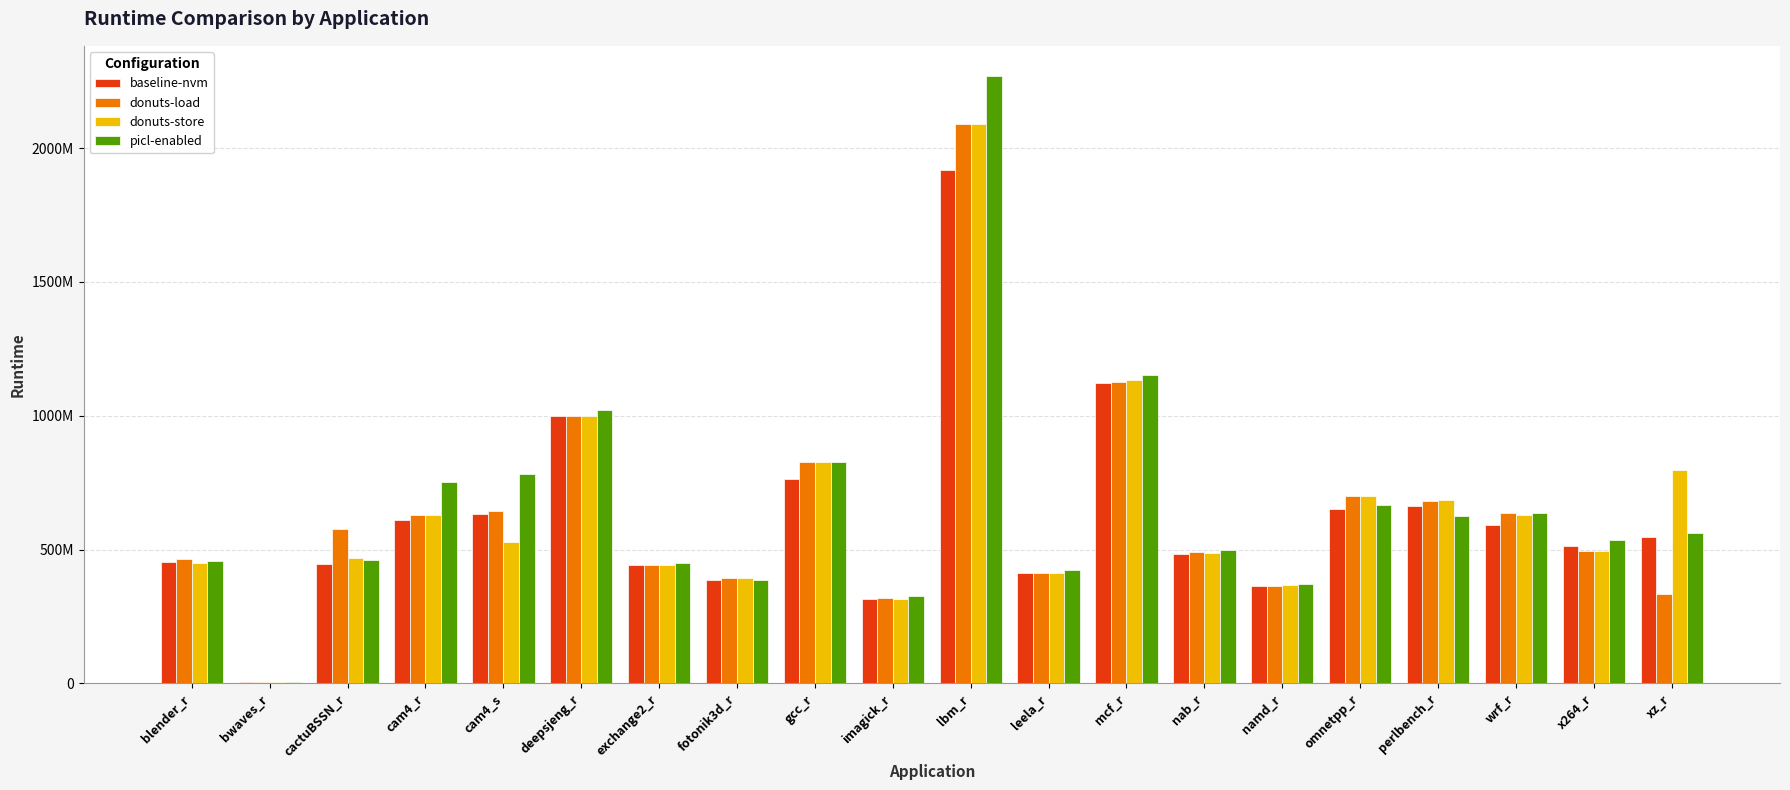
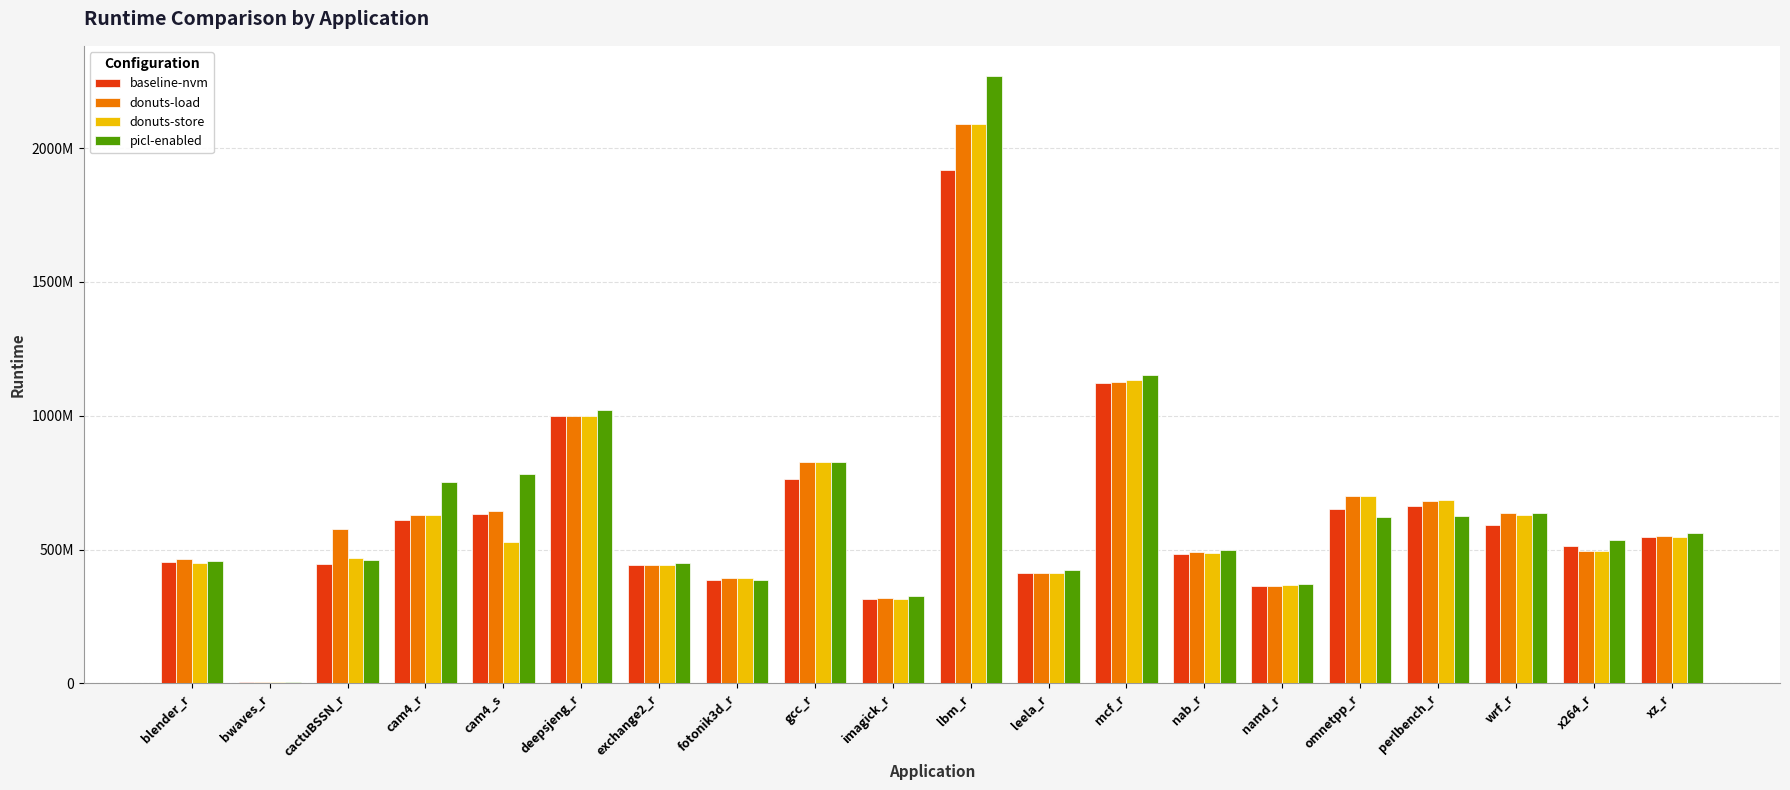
picl-enabled, omnetpp_r: 670000000 -> 620000000
donuts-load, xz_r: 330000000 -> 550000000
donuts-store, xz_r: 800000000 -> 550000000
